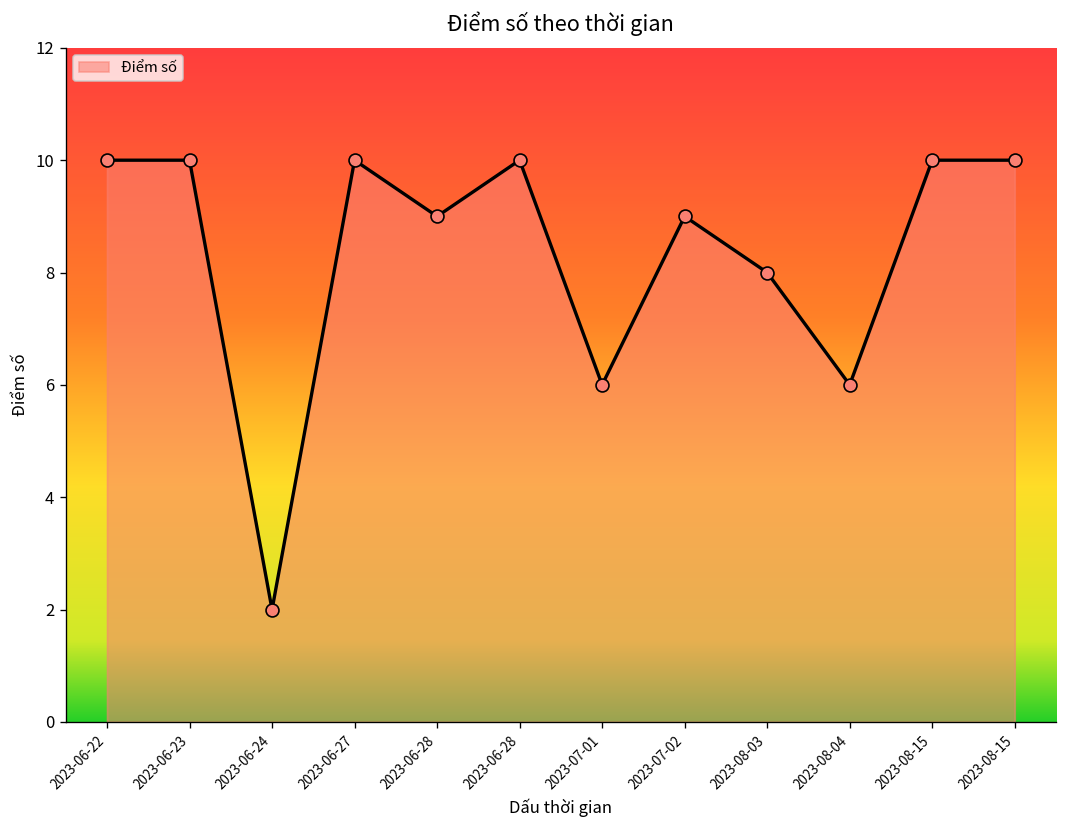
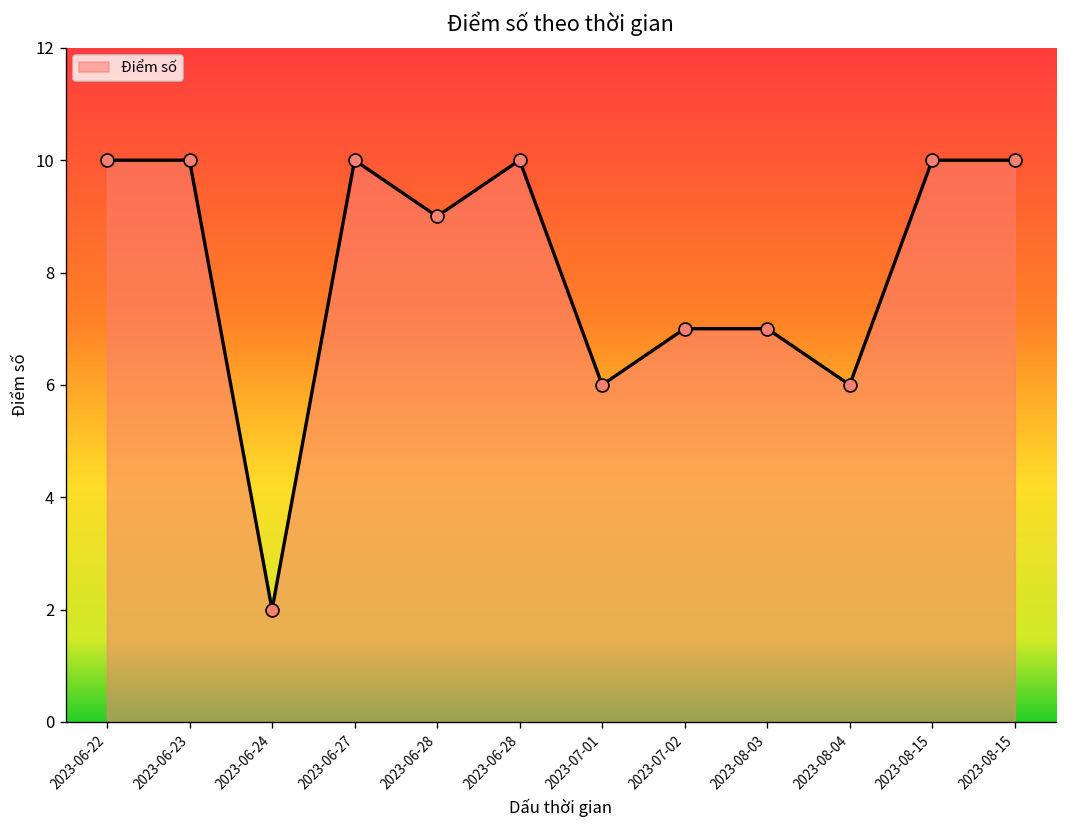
2023-07-02: 9 -> 7
2023-08-03: 8 -> 7
